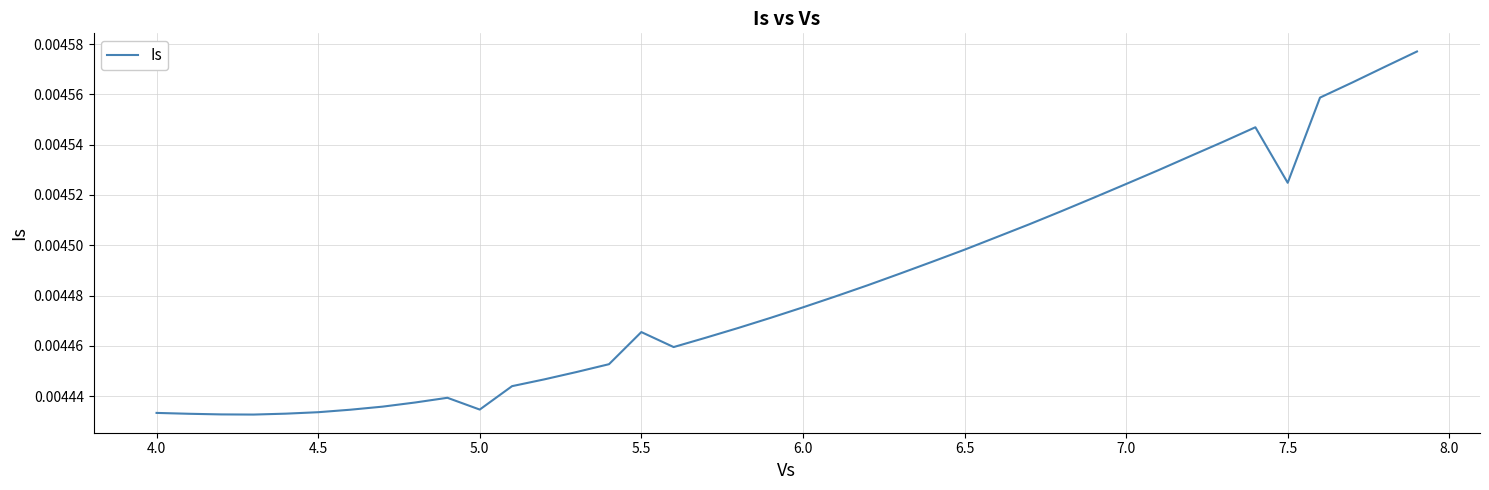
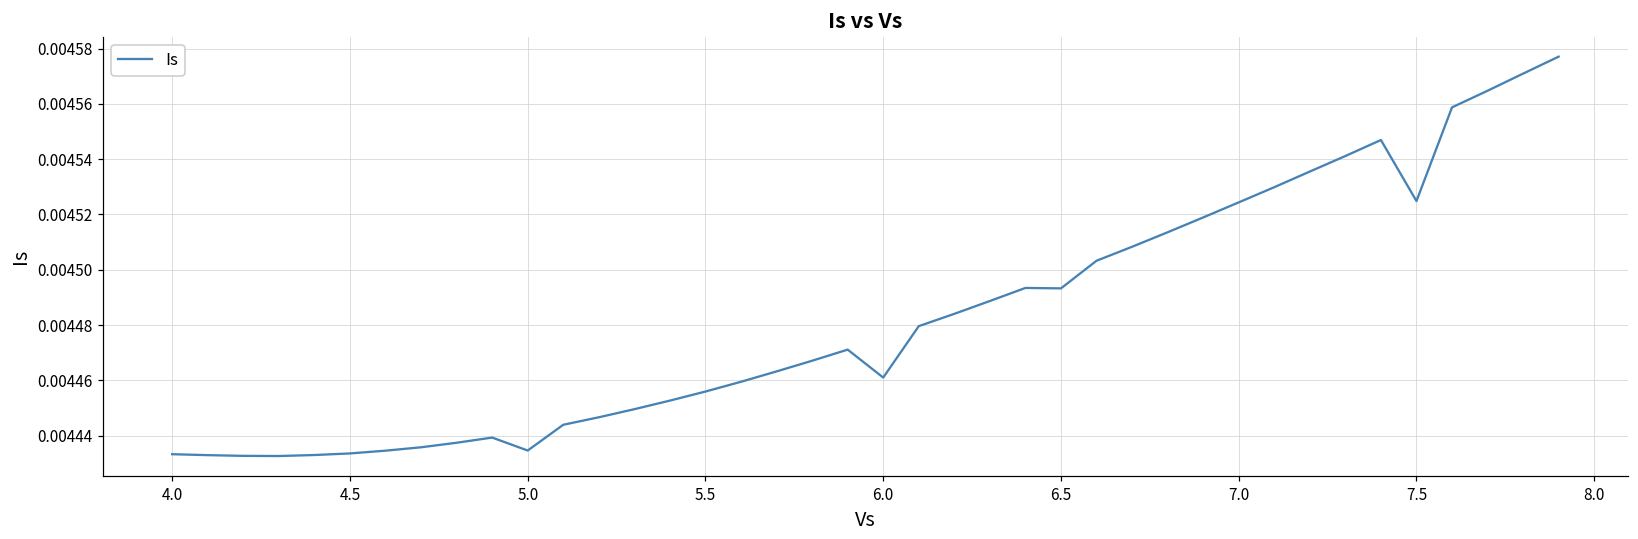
5.5: 0.004465 -> 0.004456
6.0: 0.004475 -> 0.004461
6.5: 0.004498 -> 0.004493
